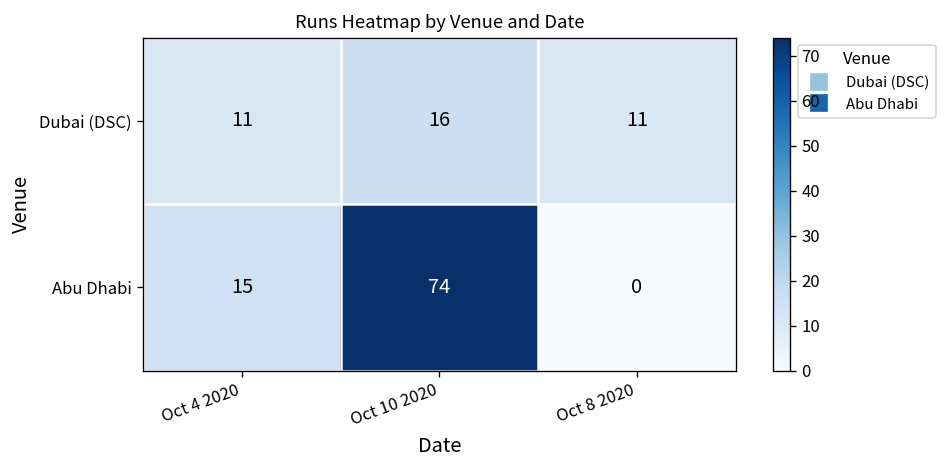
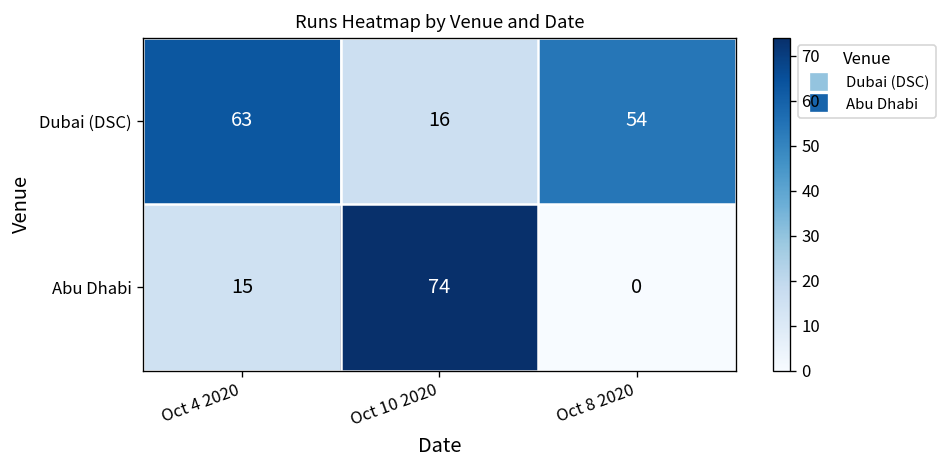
Dubai (DSC), Oct 4 2020: 11 -> 63
Dubai (DSC), Oct 8 2020: 11 -> 54
